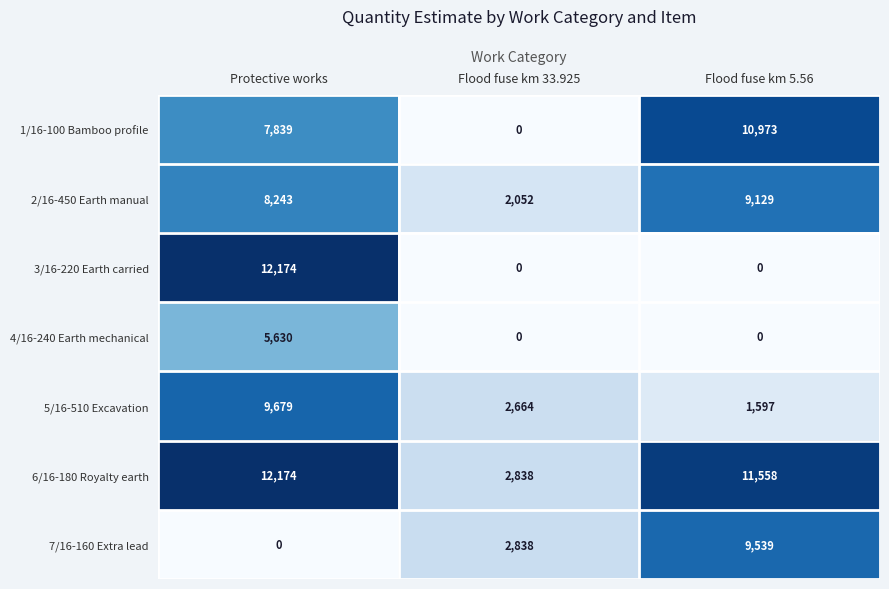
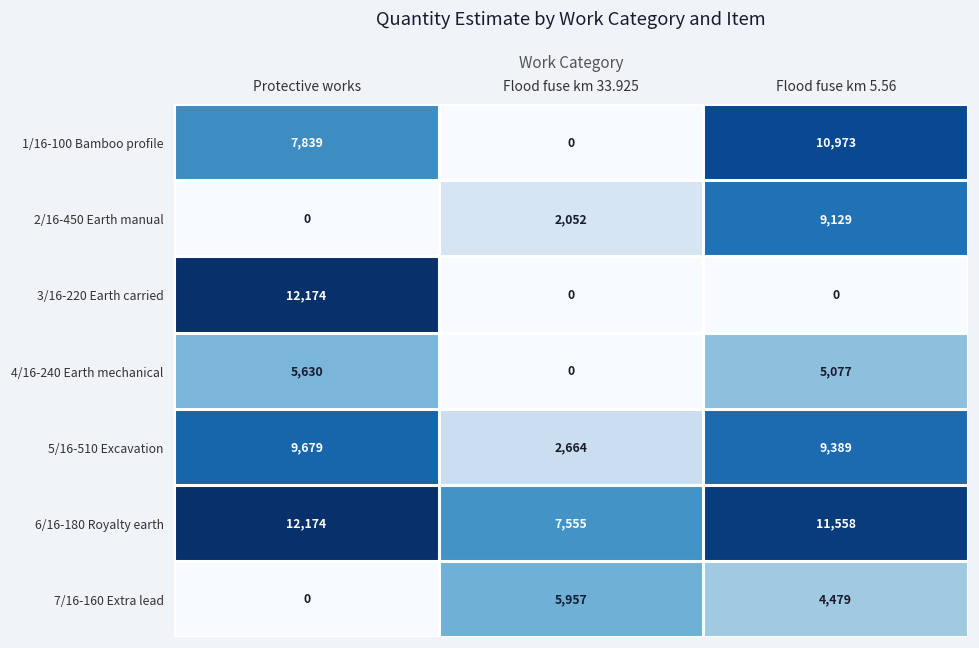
2/16-450 Earth manual, Protective works: 8,243 -> 0
4/16-240 Earth mechanical, Flood fuse km 5.56: 0 -> 5,077
5/16-510 Excavation, Flood fuse km 5.56: 1,597 -> 9,389
6/16-180 Royalty earth, Flood fuse km 33.925: 2,838 -> 7,555
7/16-160 Extra lead, Flood fuse km 33.925: 2,838 -> 5,957
7/16-160 Extra lead, Flood fuse km 5.56: 9,539 -> 4,479
